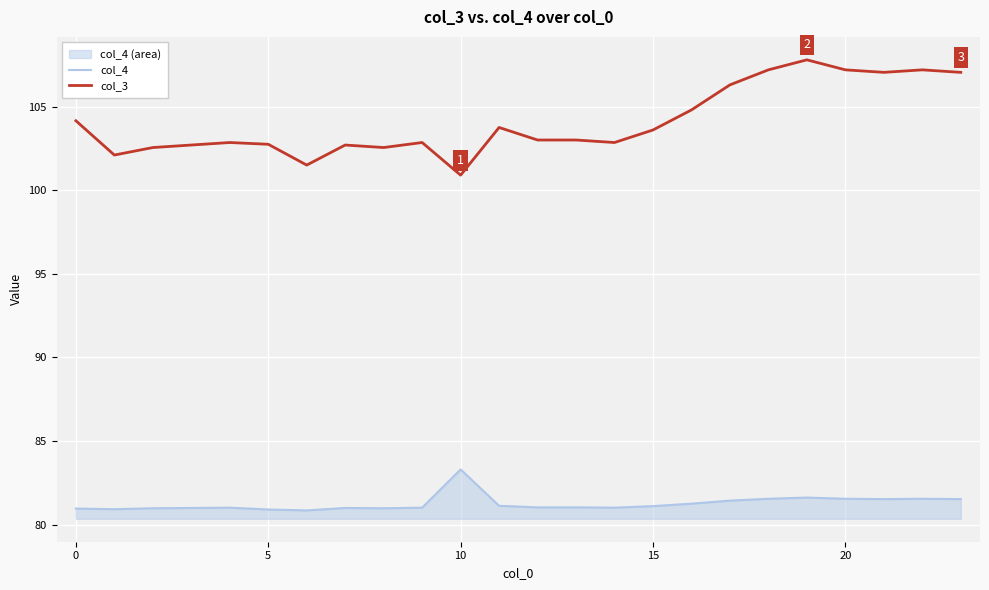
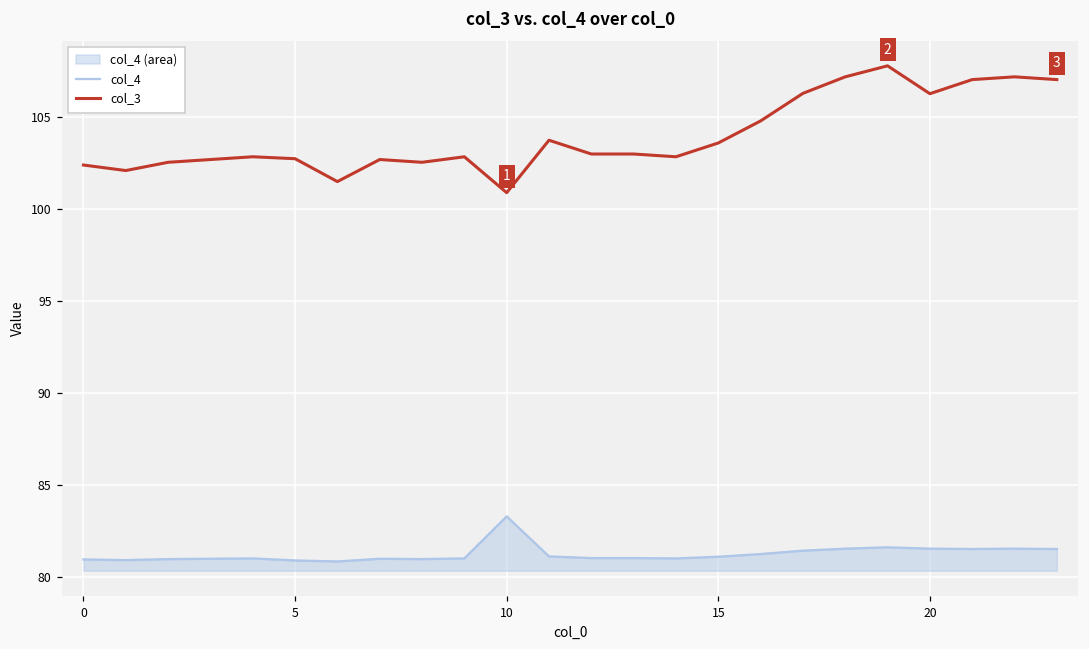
col_3, 0: 104.2 -> 102.4
col_3, 20: 107.2 -> 106.3
